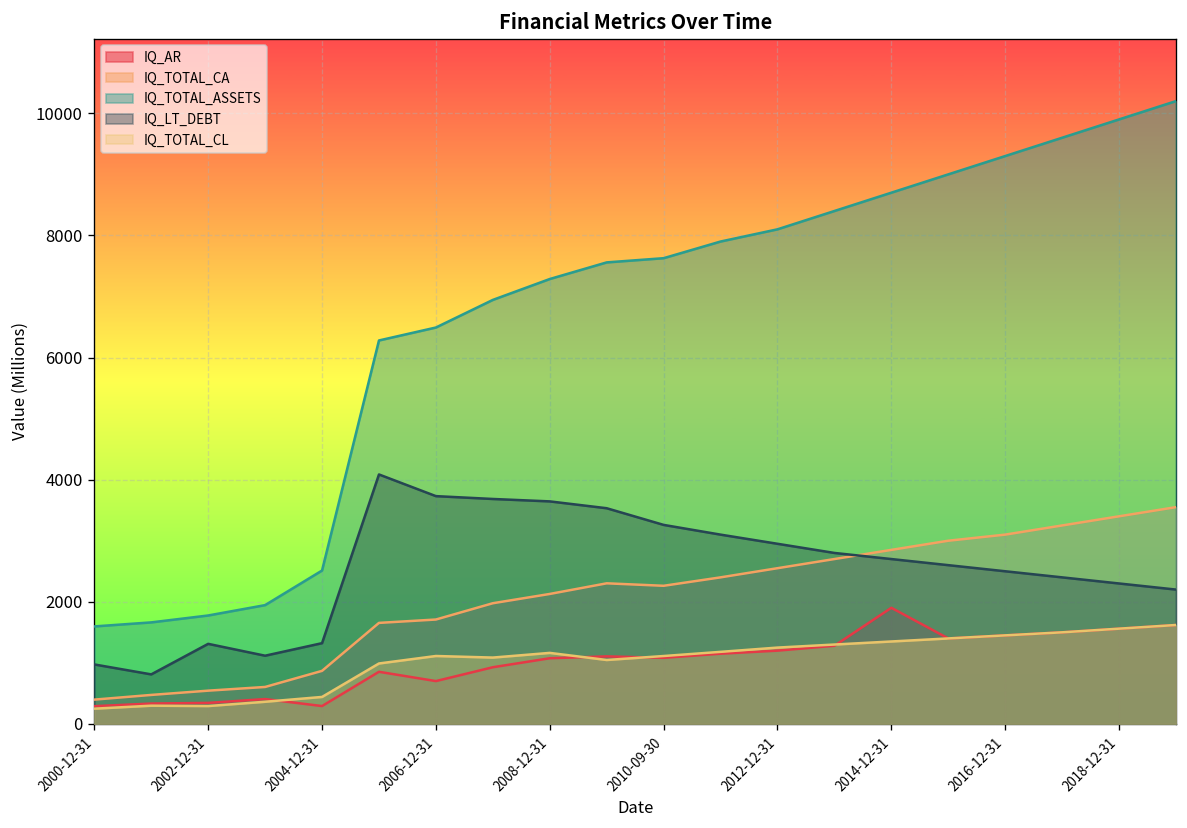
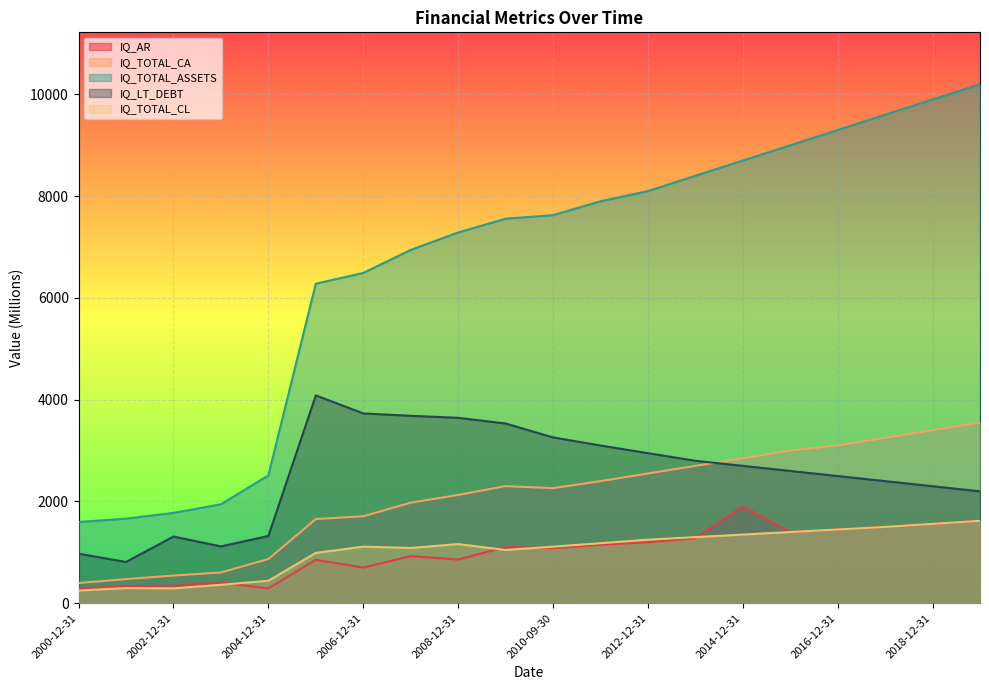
IQ_AR, 2008-12-31: 1100 -> 900
